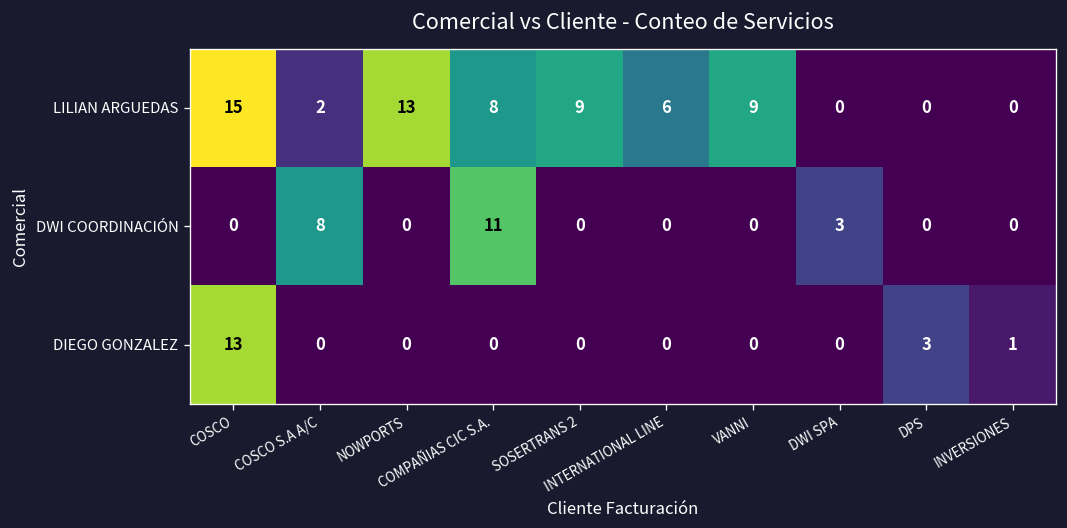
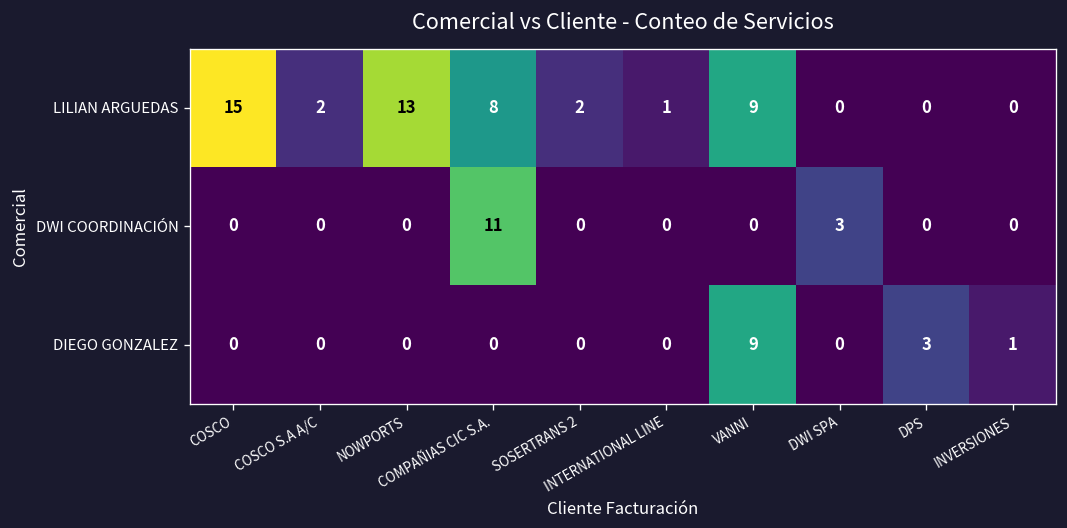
LILIAN ARGUEDAS, SOSERTRANS 2: 9 -> 2
LILIAN ARGUEDAS, INTERNATIONAL LINE: 6 -> 1
DWI COORDINACIÓN, COSCO S.A A/C: 8 -> 0
DIEGO GONZALEZ, COSCO: 13 -> 0
DIEGO GONZALEZ, VANNI: 0 -> 9
